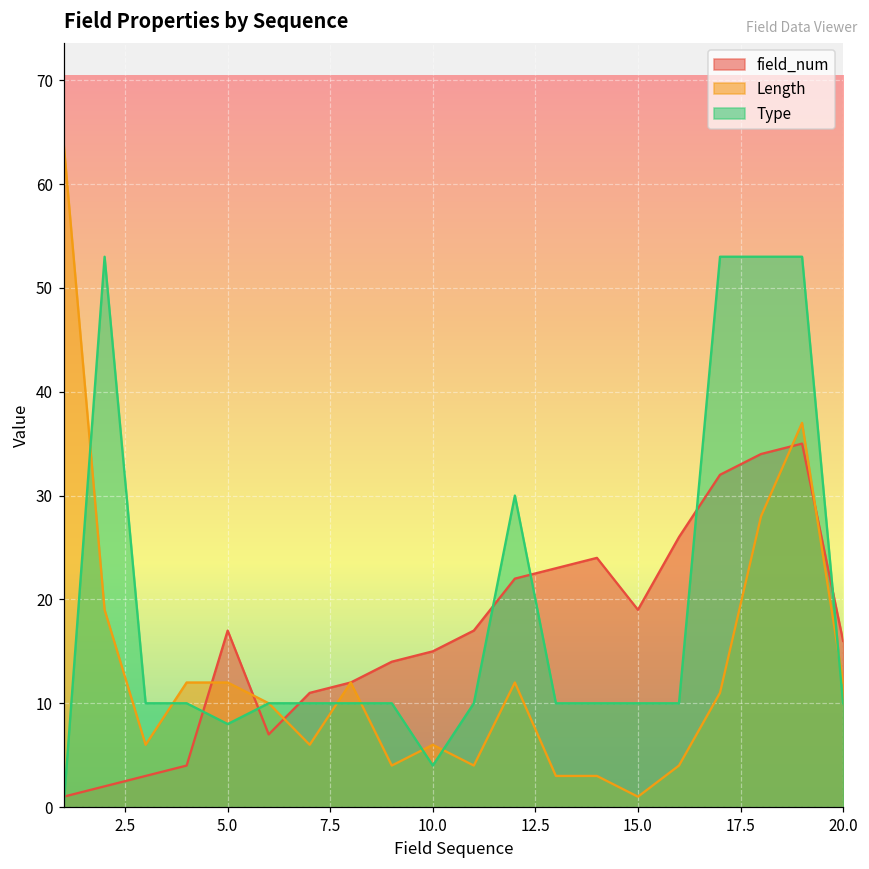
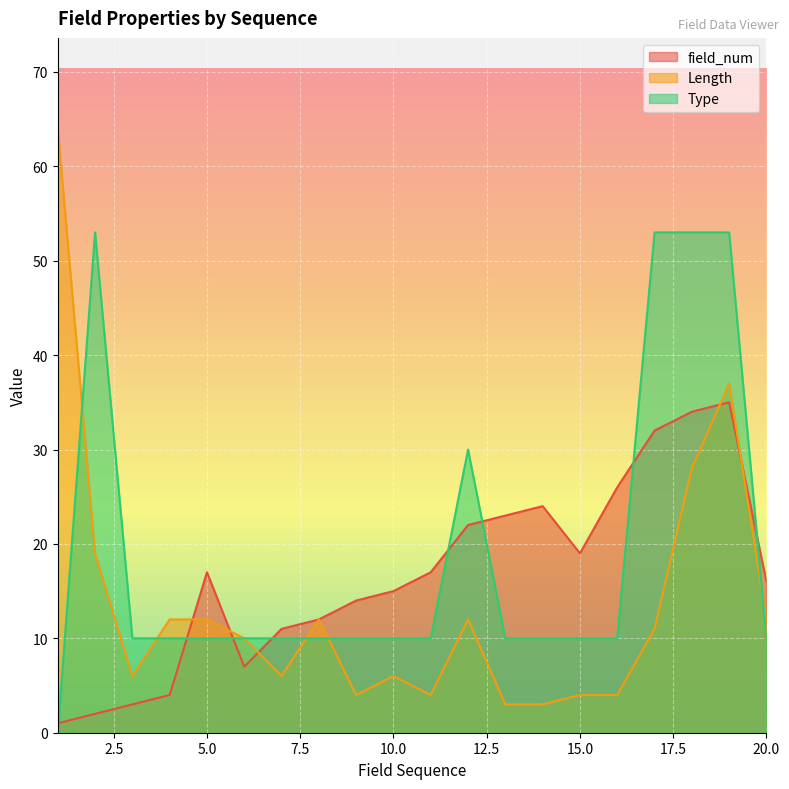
Type, 5.0: 8 -> 10
Type, 10.0: 4 -> 10
Length, 15.0: 1 -> 4
